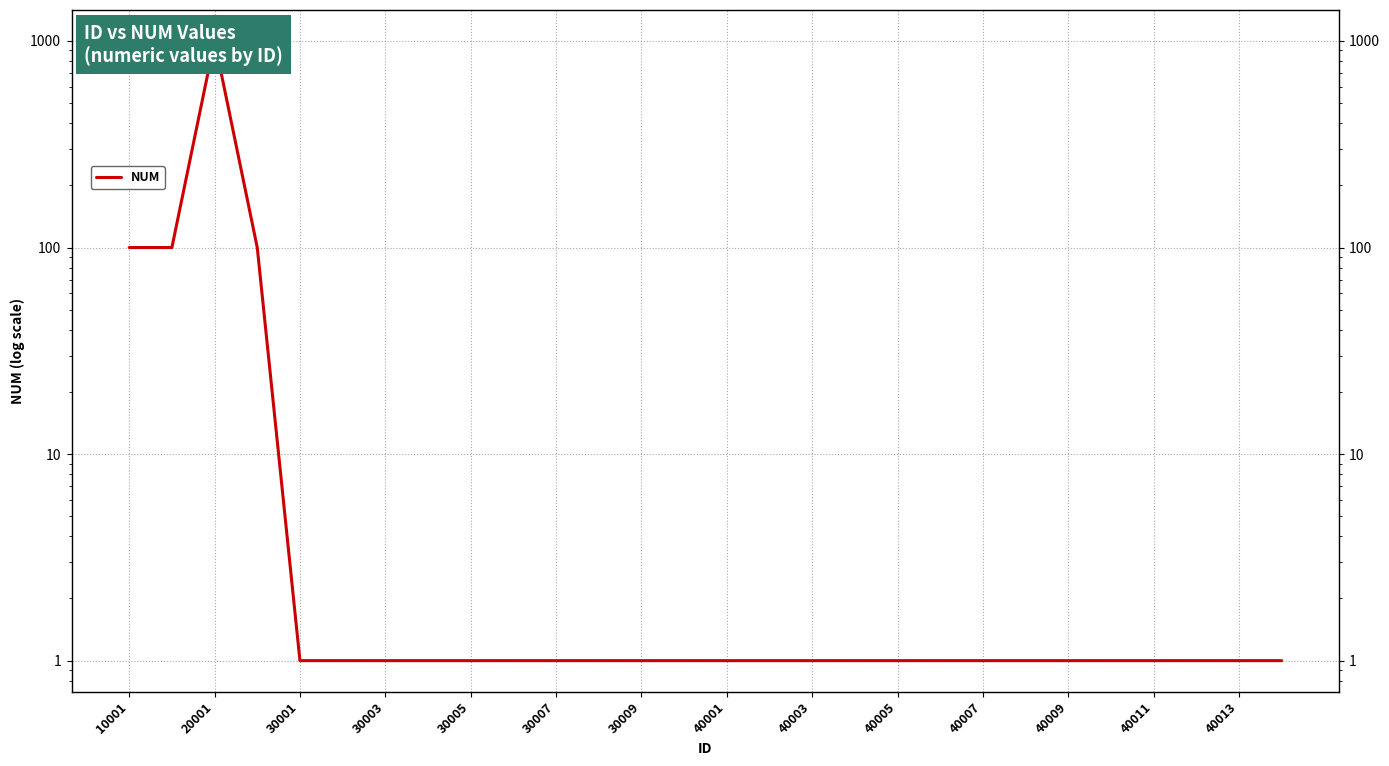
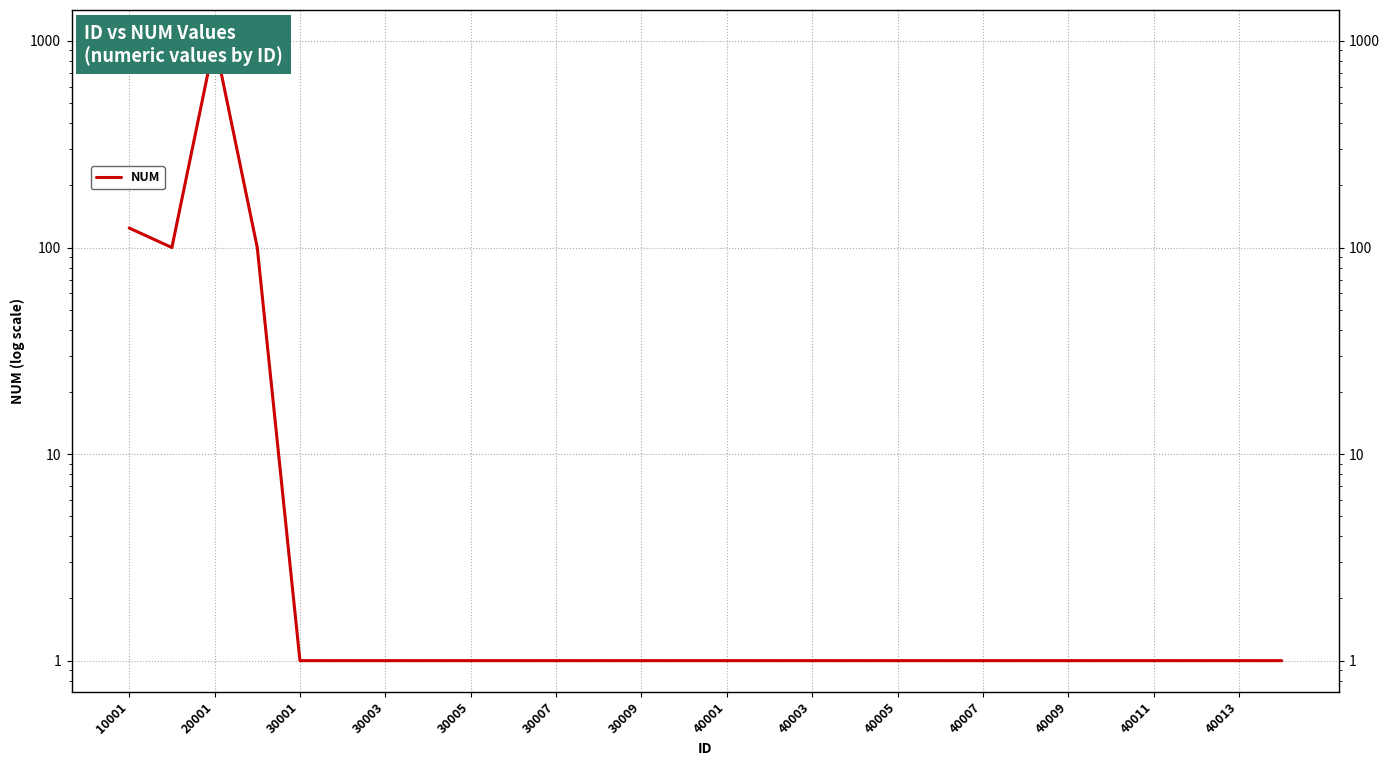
10001: 100 -> 120
